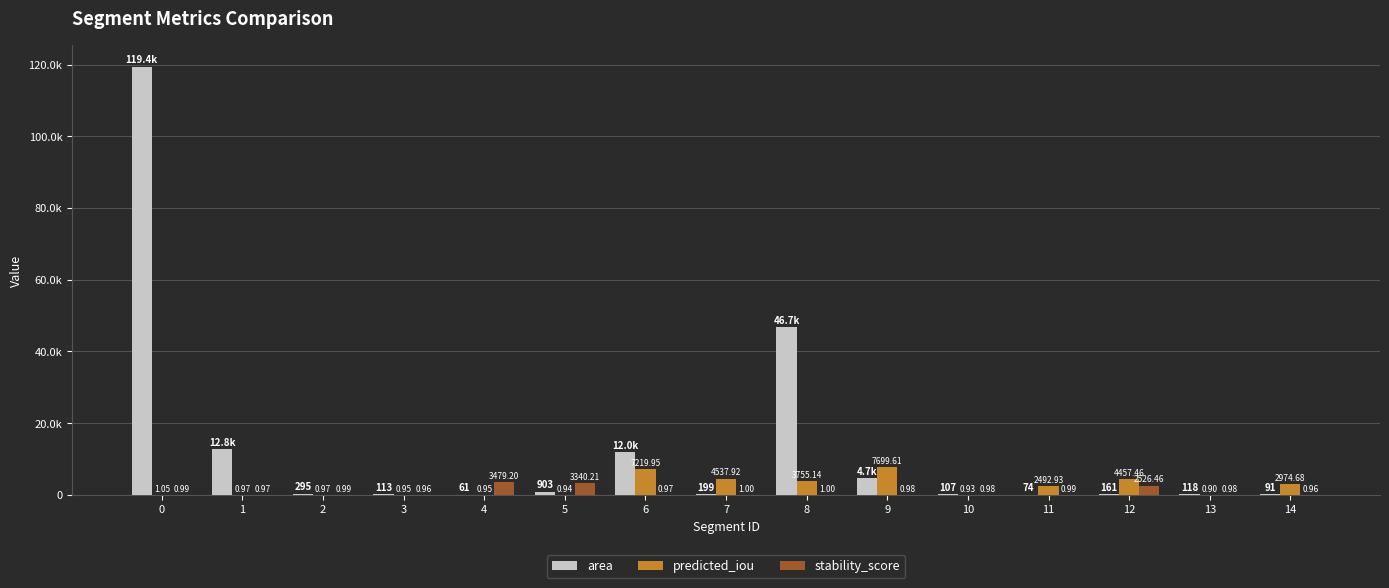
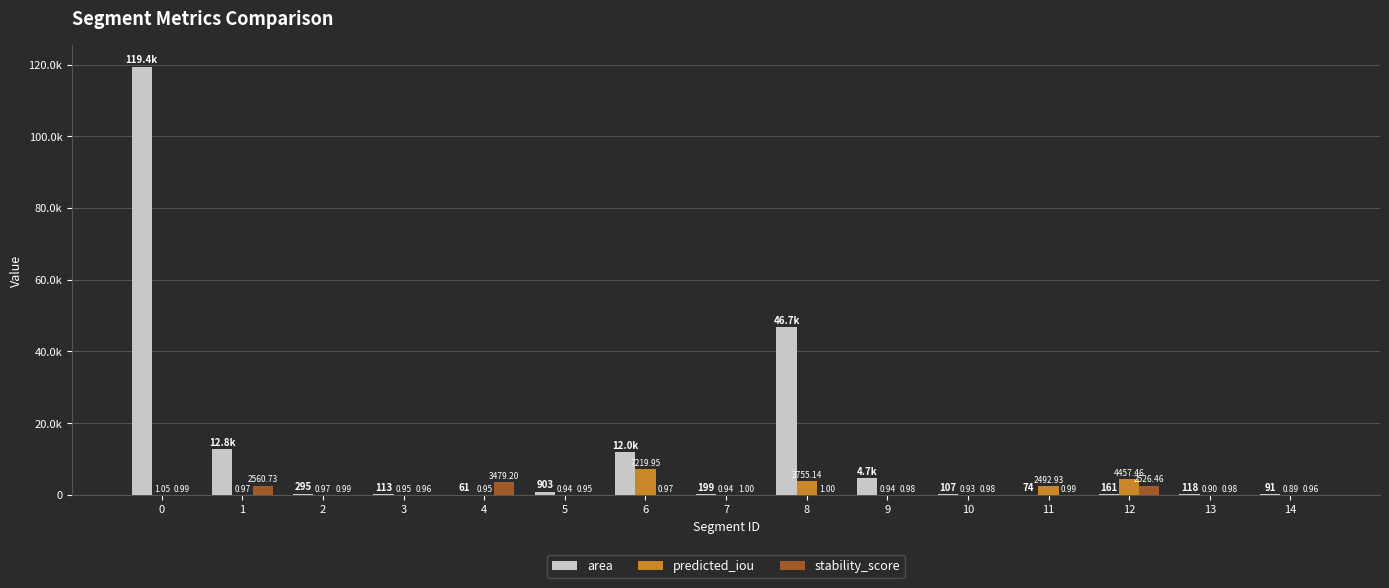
stability_score, 1: 0.97 -> 2560.73
stability_score, 5: 3340.21 -> 0.95
predicted_iou, 7: 4537.92 -> 0.94
predicted_iou, 9: 7699.61 -> 0.94
predicted_iou, 14: 2974.68 -> 0.89
